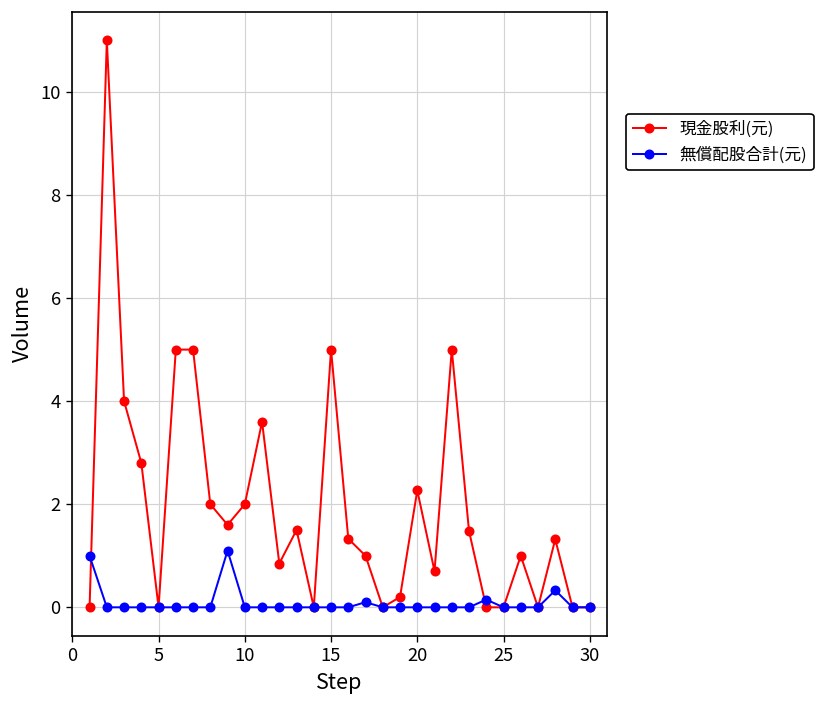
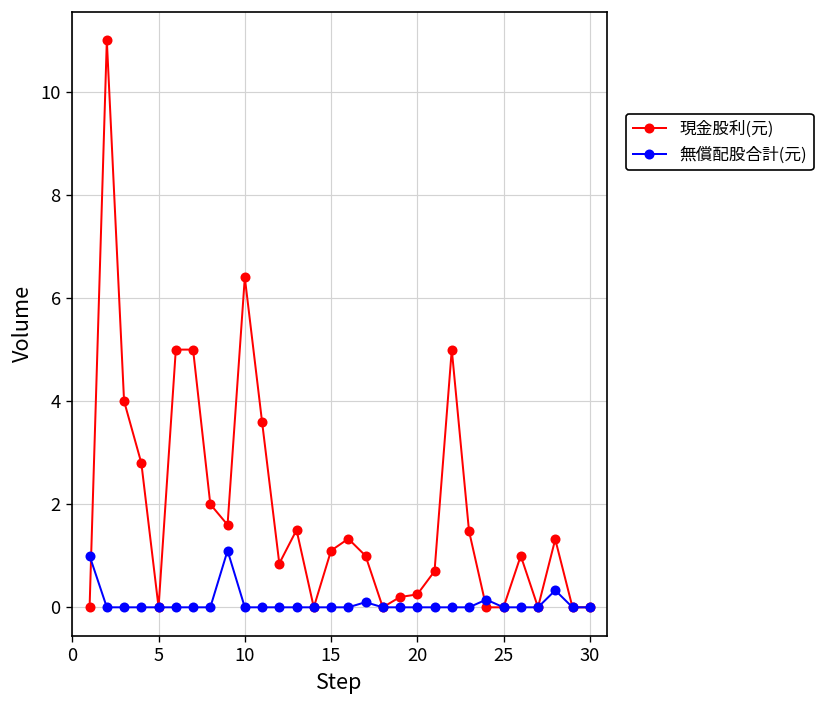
現金股利(元), 10: 2.0 -> 6.4
現金股利(元), 15: 5.0 -> 1.1
現金股利(元), 20: 2.3 -> 0.3
